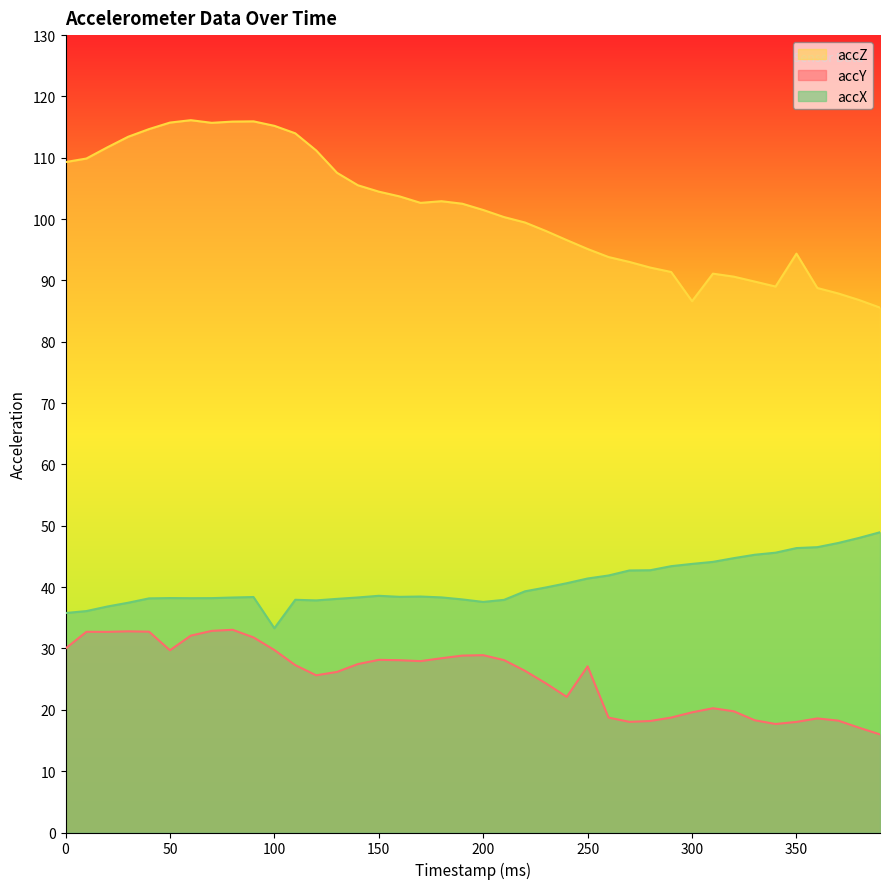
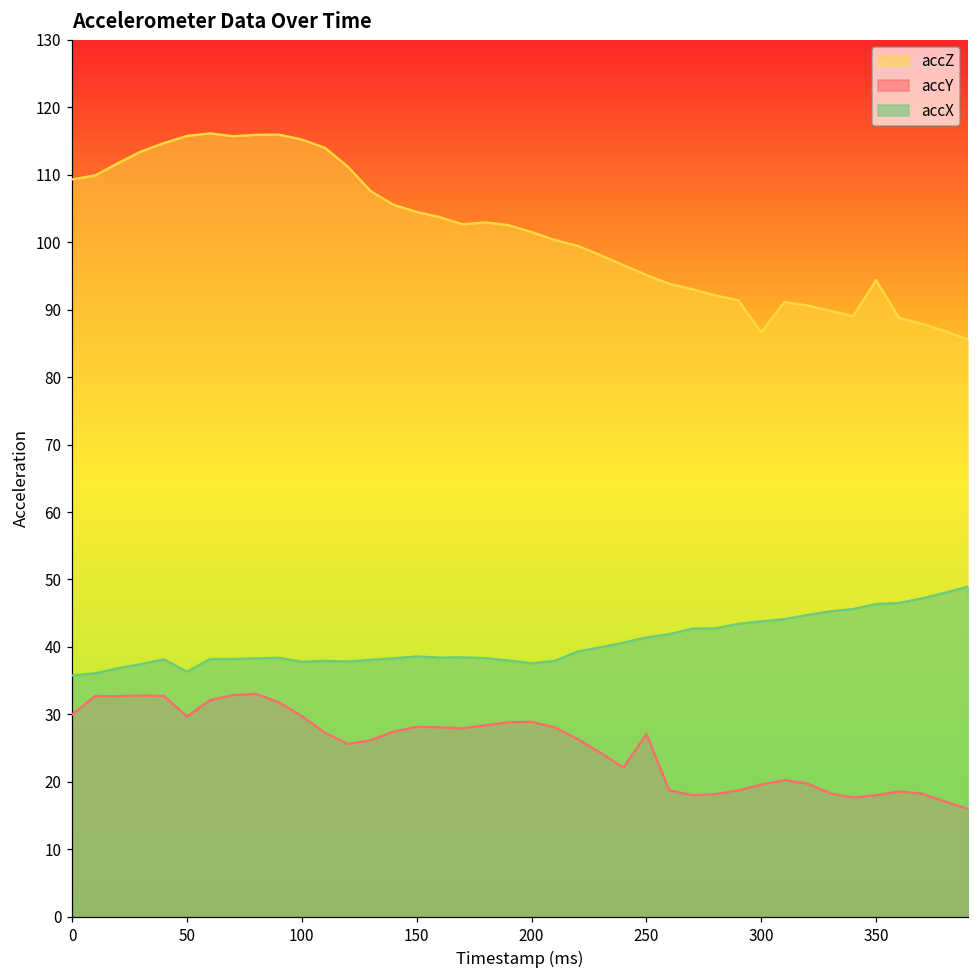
accX, 50: 38 -> 36
accX, 100: 33 -> 38
